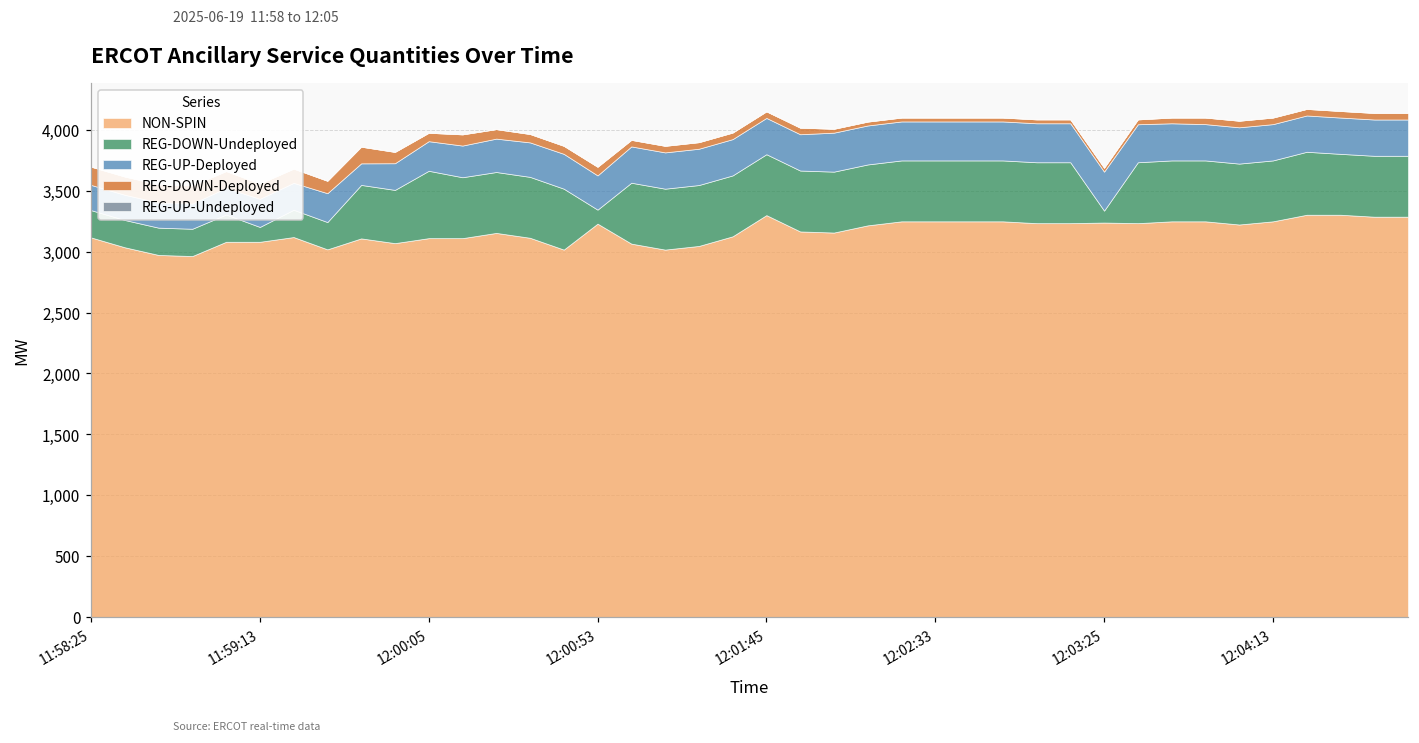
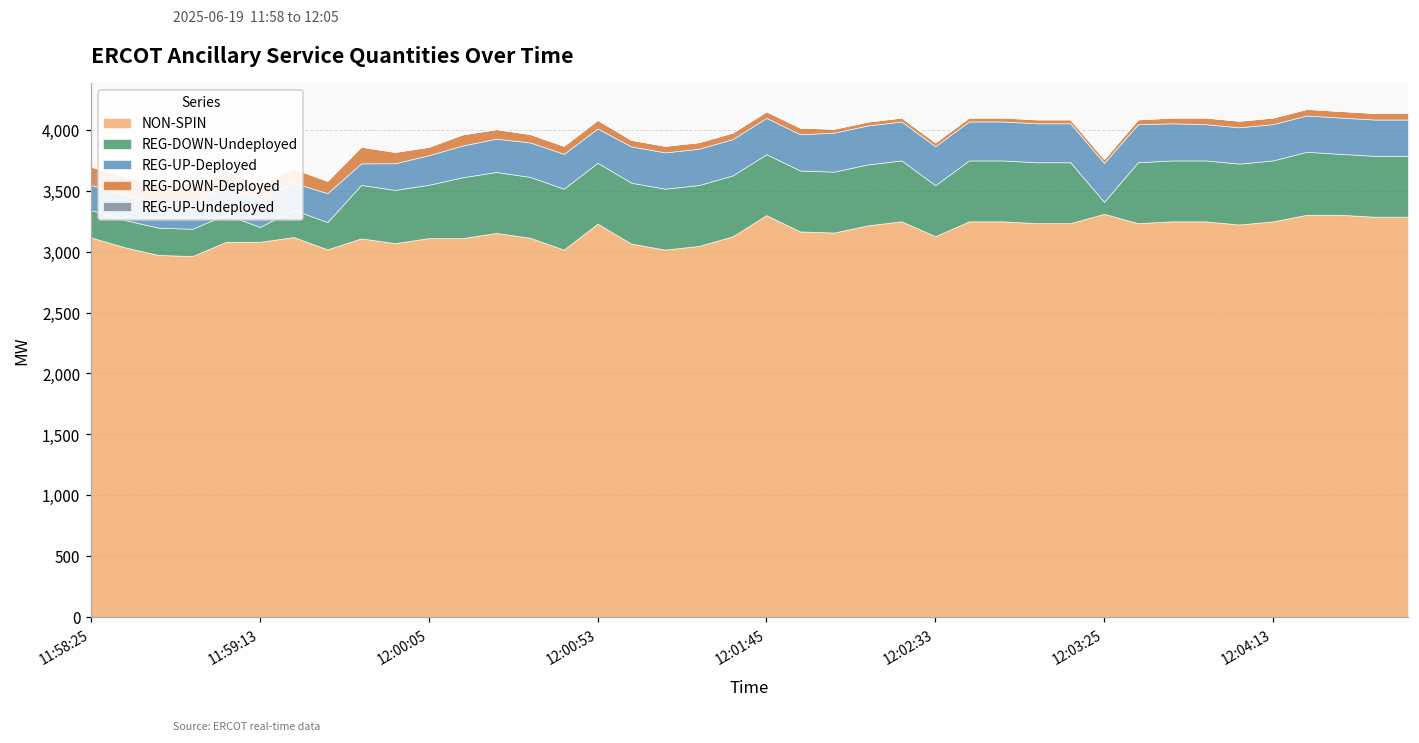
REG-DOWN-Undeployed, 12:00:05: 550 -> 440
REG-DOWN-Undeployed, 12:00:53: 120 -> 500
NON-SPIN, 12:02:33: 3,250 -> 3,130
REG-DOWN-Undeployed, 12:02:33: 500 -> 420
NON-SPIN, 12:03:25: 3,240 -> 3,310
